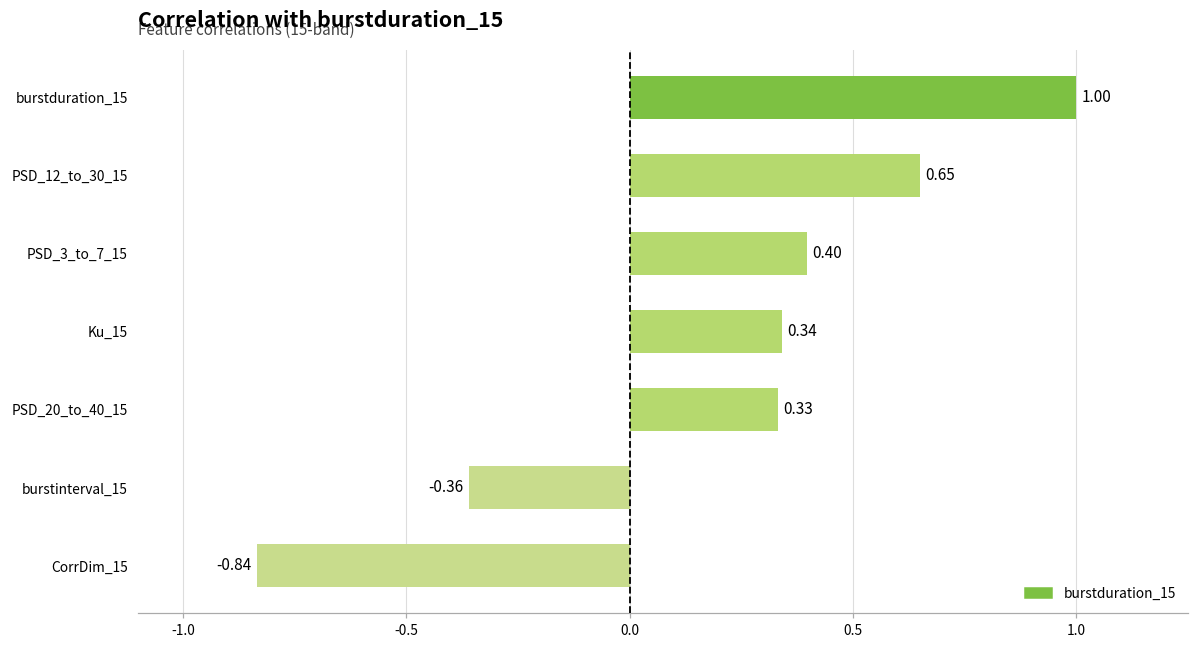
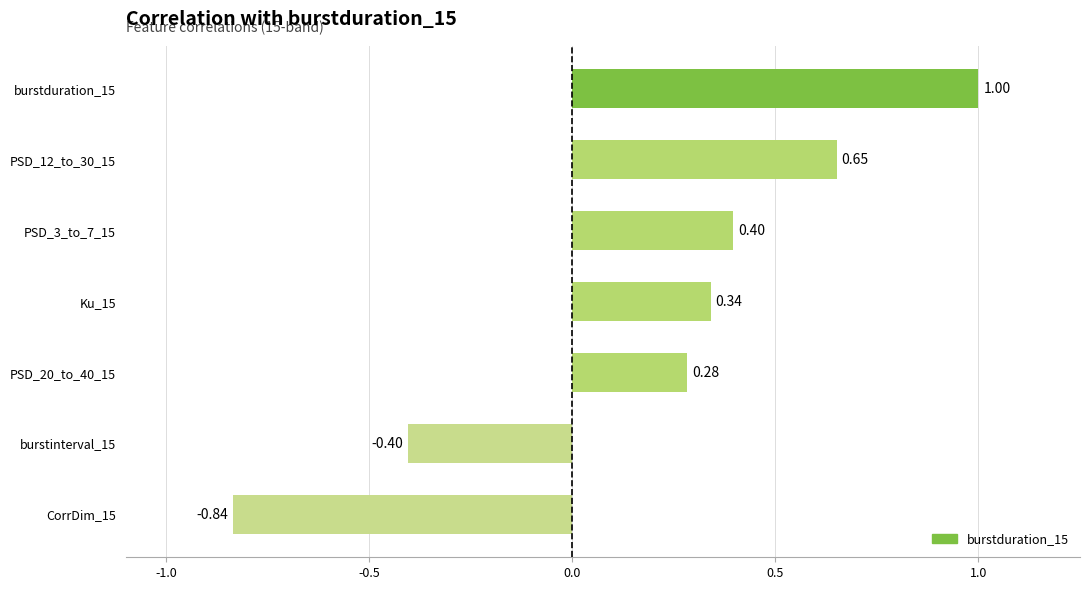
PSD_20_to_40_15: 0.33 -> 0.28
burstinterval_15: -0.36 -> -0.40
